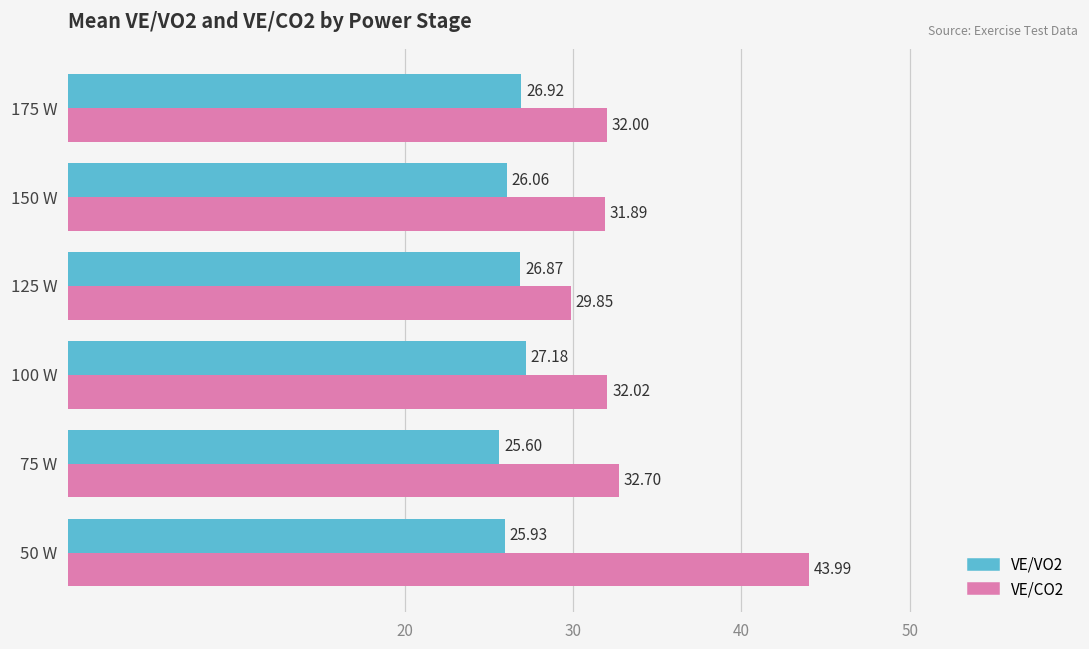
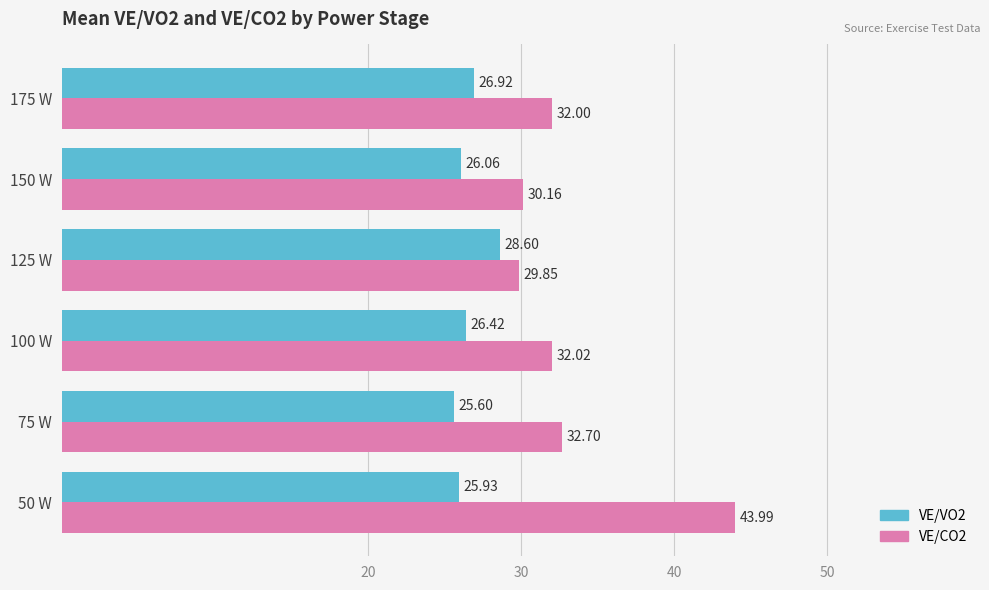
VE/CO2, 150 W: 31.89 -> 30.16
VE/VO2, 125 W: 26.87 -> 28.60
VE/VO2, 100 W: 27.18 -> 26.42
